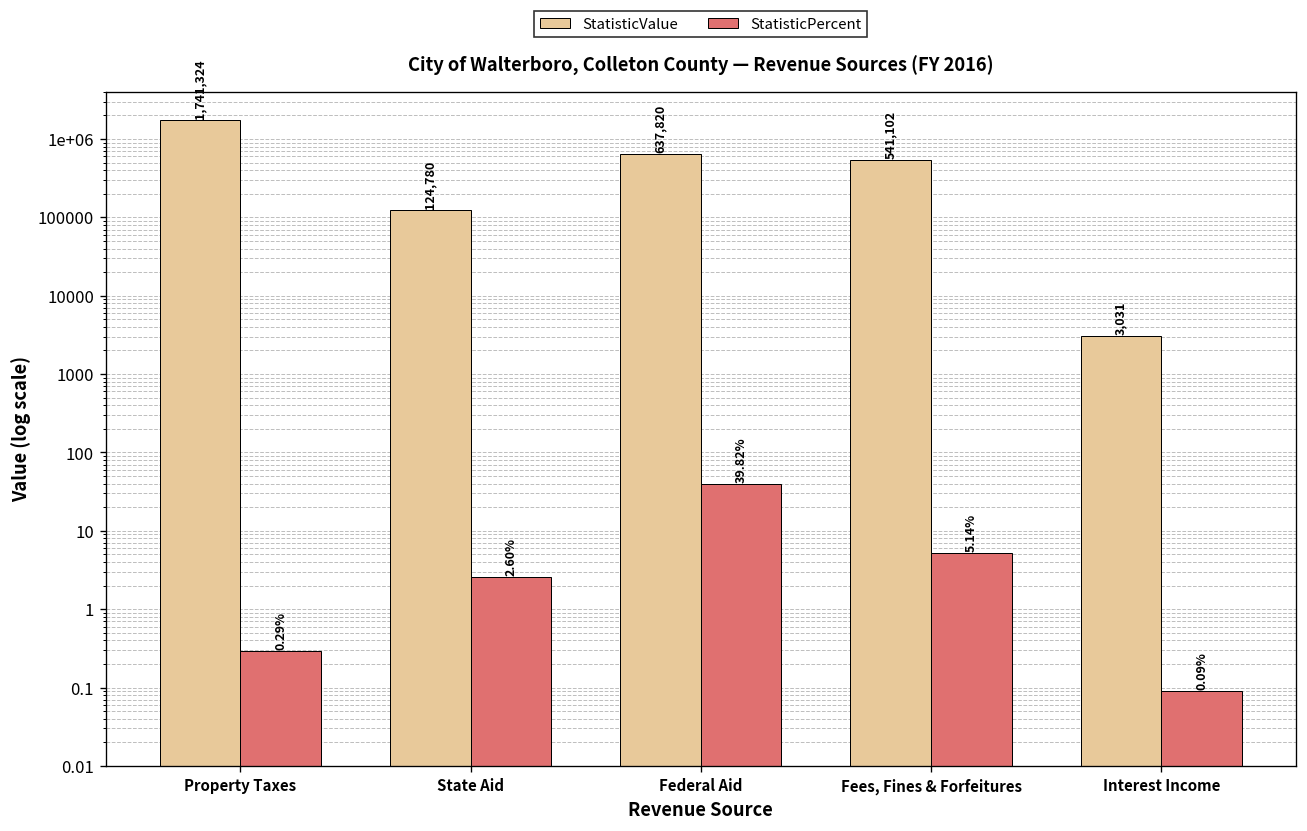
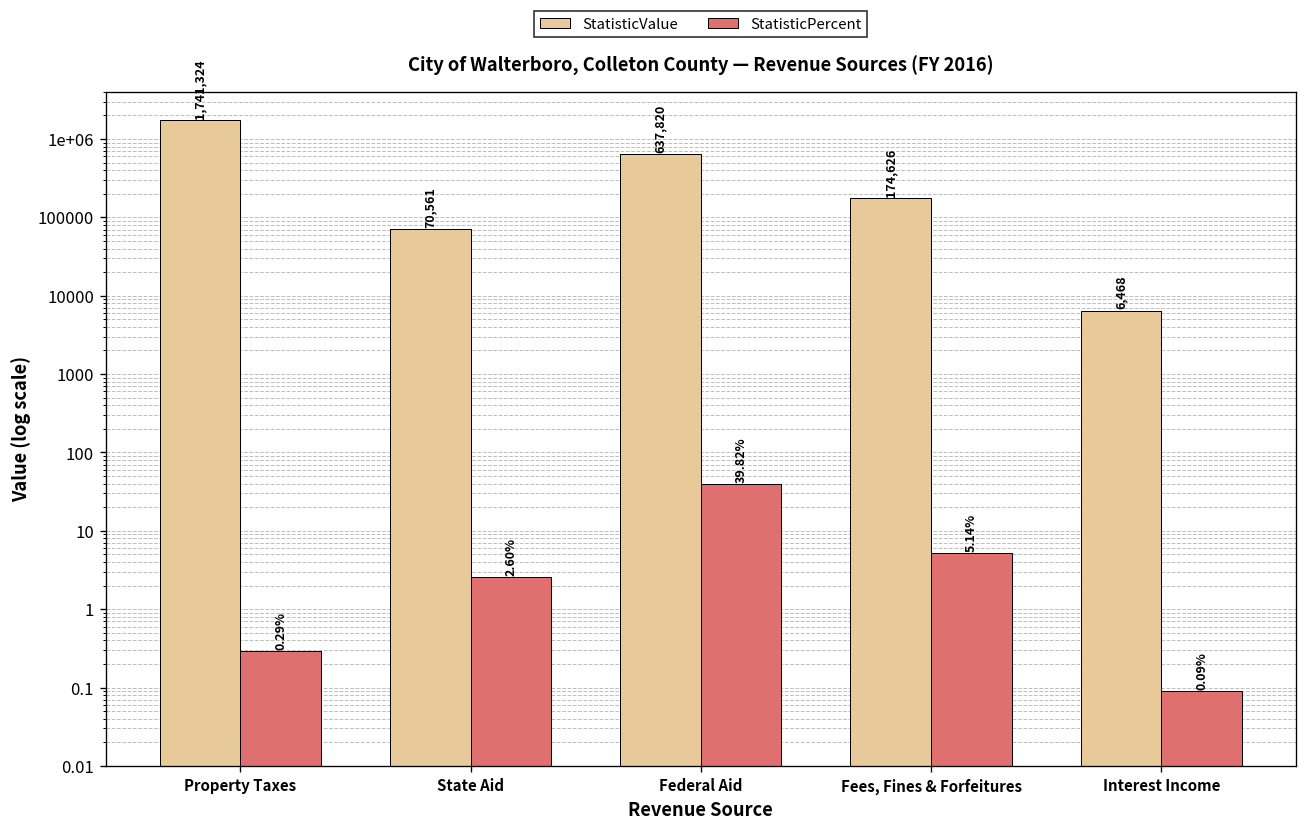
StatisticValue, State Aid: 124,780 -> 70,561
StatisticValue, Fees, Fines & Forfeitures: 541,102 -> 174,626
StatisticValue, Interest Income: 3,031 -> 6,468
